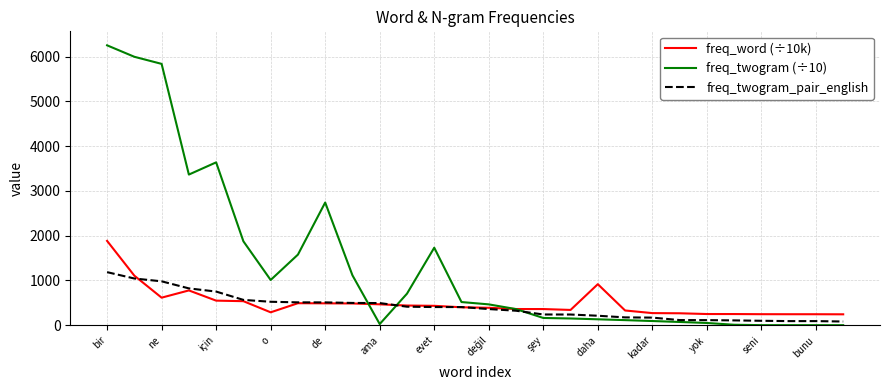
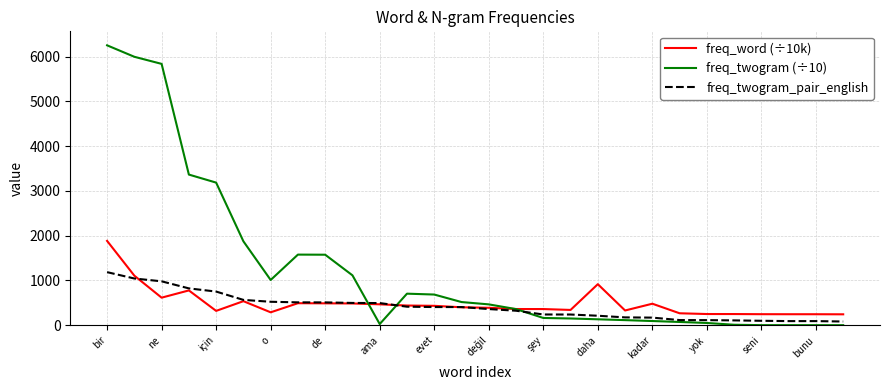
freq_word (÷10k), için: 500 -> 300
freq_twogram (÷10), için: 3600 -> 3200
freq_twogram (÷10), de: 2700 -> 1600
freq_twogram (÷10), evet: 1700 -> 700
freq_word (÷10k), kadar: 300 -> 500
